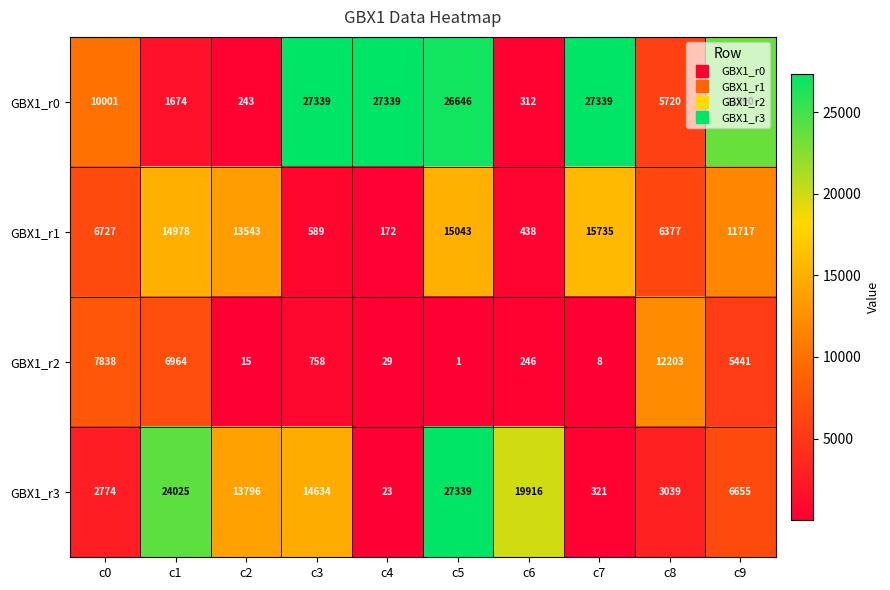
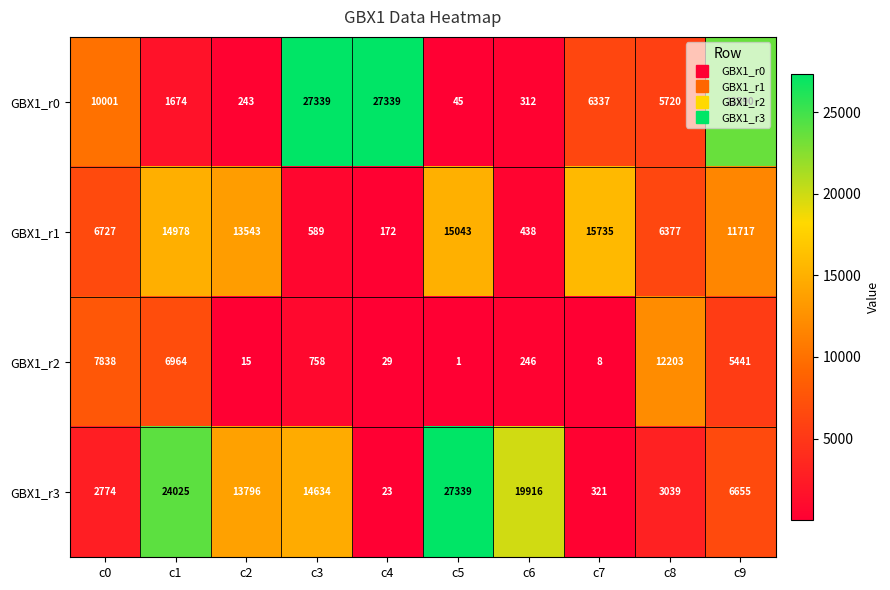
GBX1_r0, c5: 26646 -> 45
GBX1_r0, c7: 27339 -> 6337
